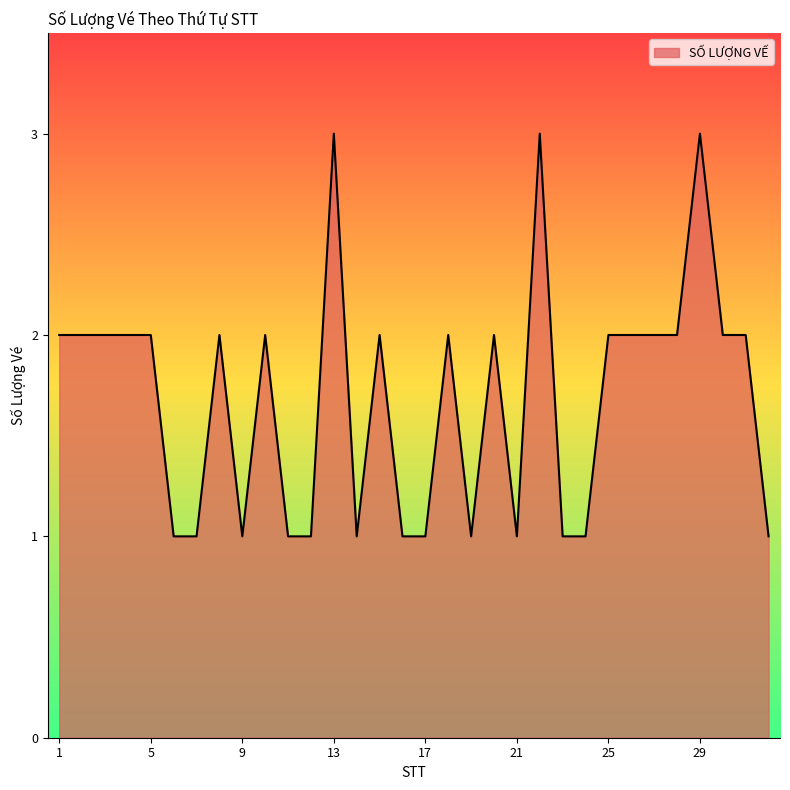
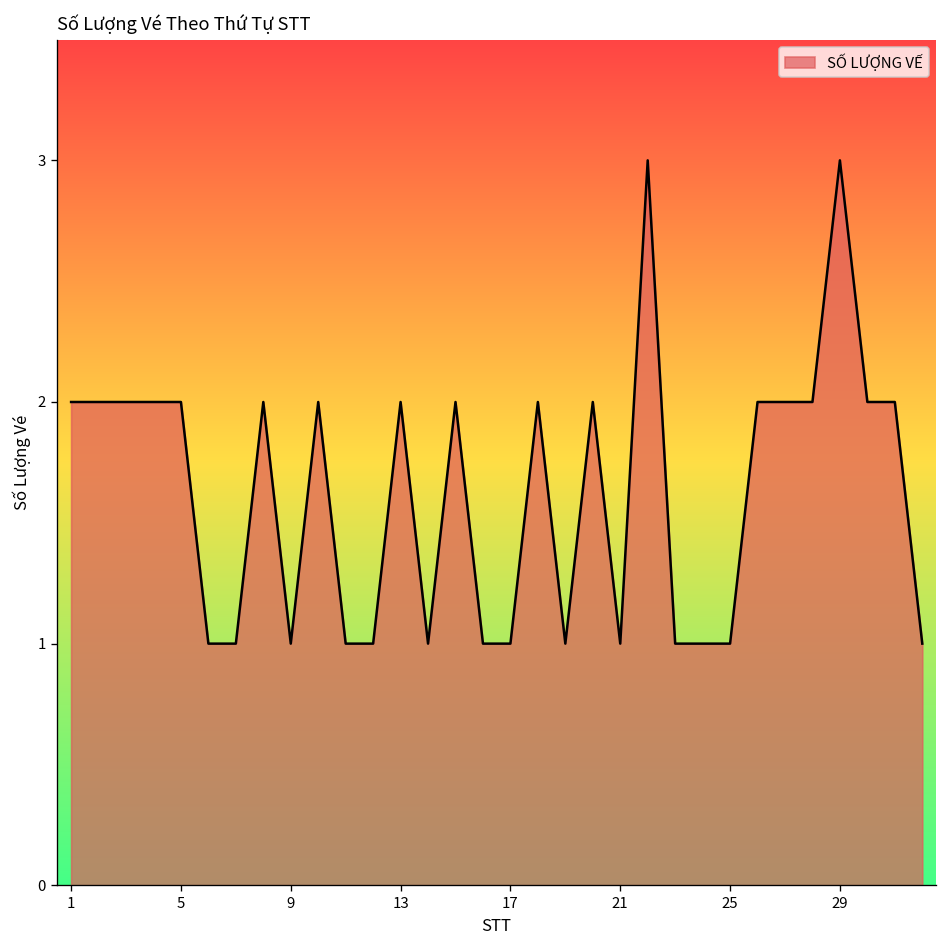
13: 3 -> 2
25: 2 -> 1
